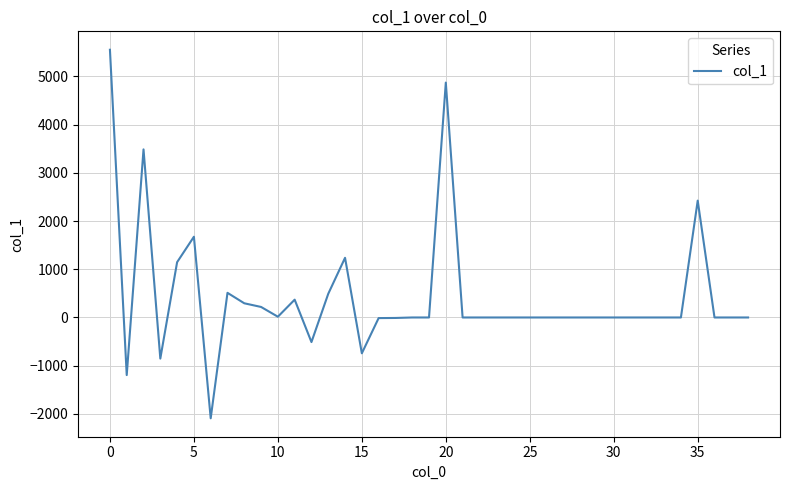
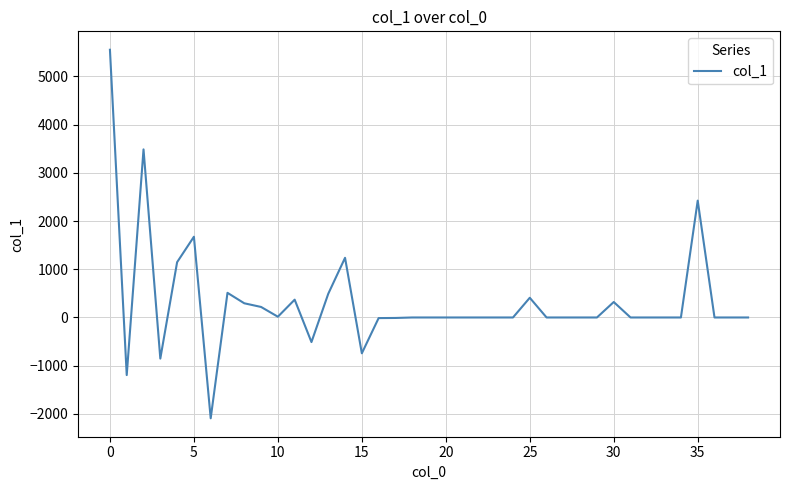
20: 4900 -> 0
25: 0 -> 400
30: 0 -> 300
